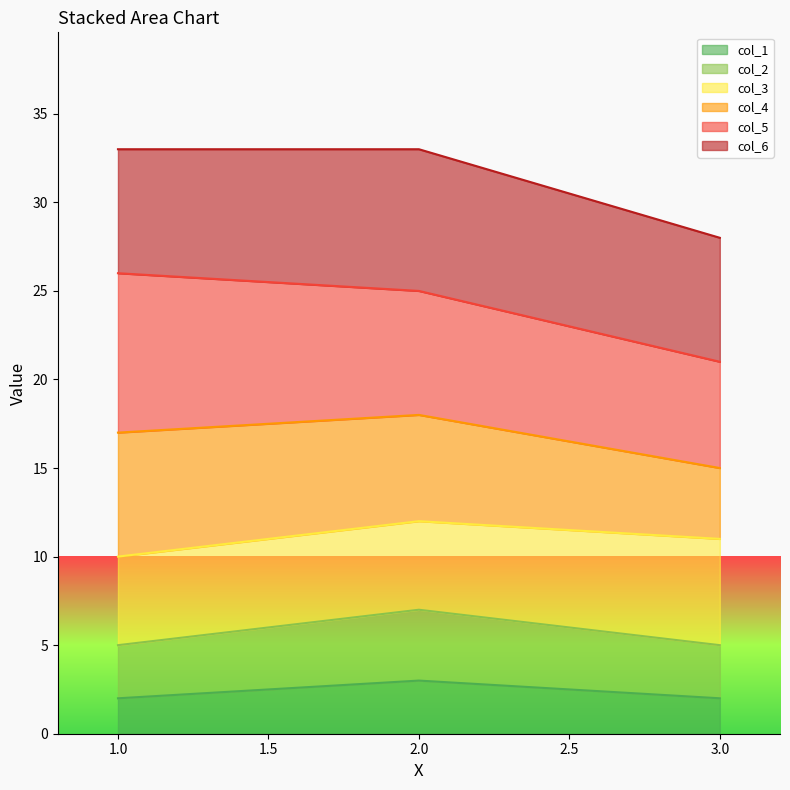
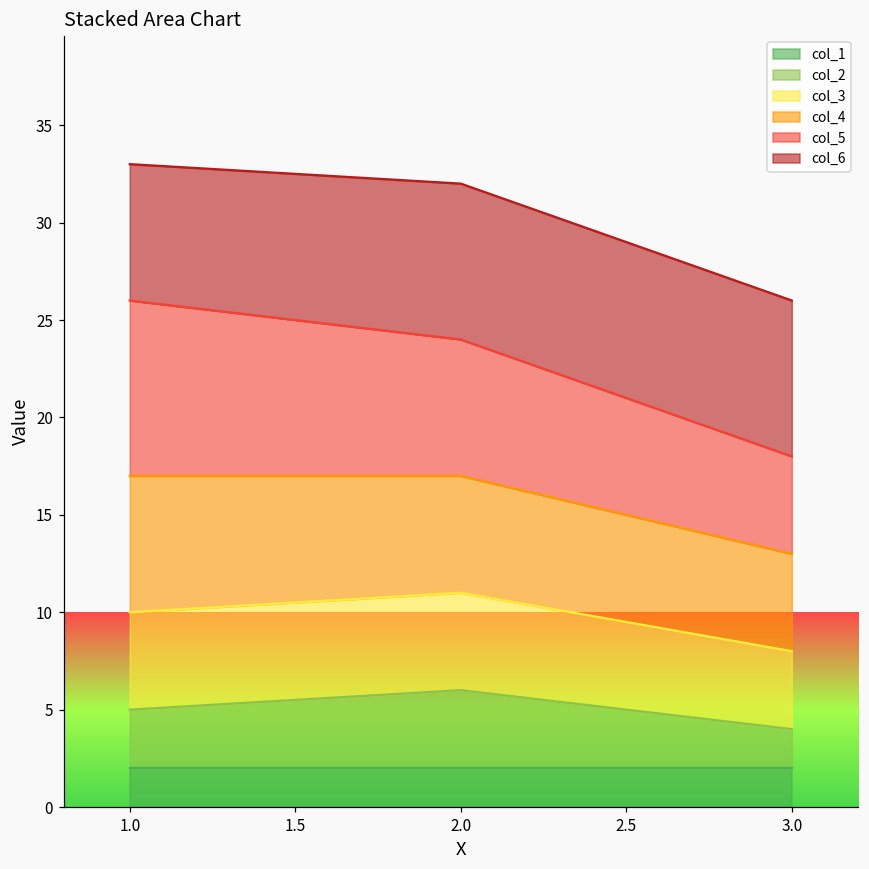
col_1, 2.0: 3 -> 2
col_2, 3.0: 3 -> 2
col_3, 3.0: 6 -> 4
col_4, 3.0: 4 -> 5
col_5, 3.0: 6 -> 5
col_6, 3.0: 7 -> 8
